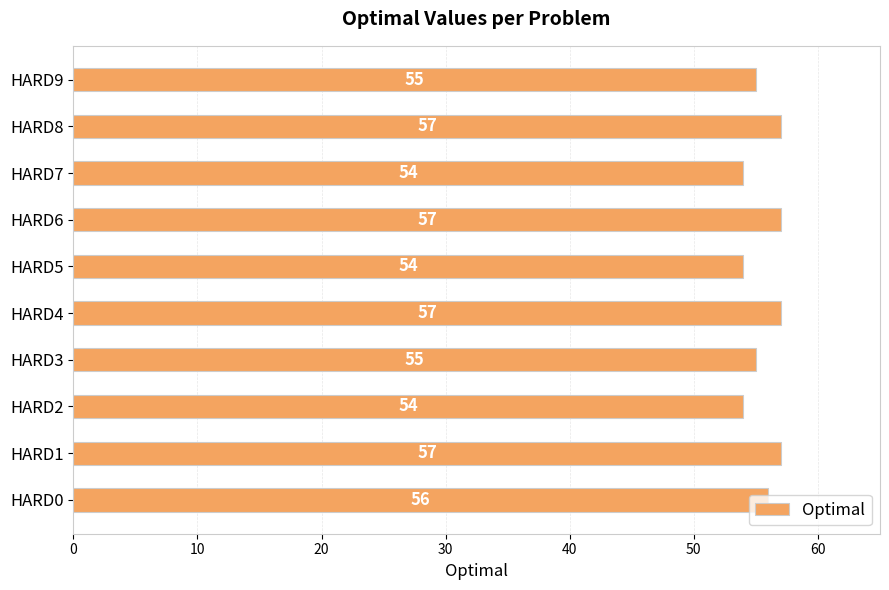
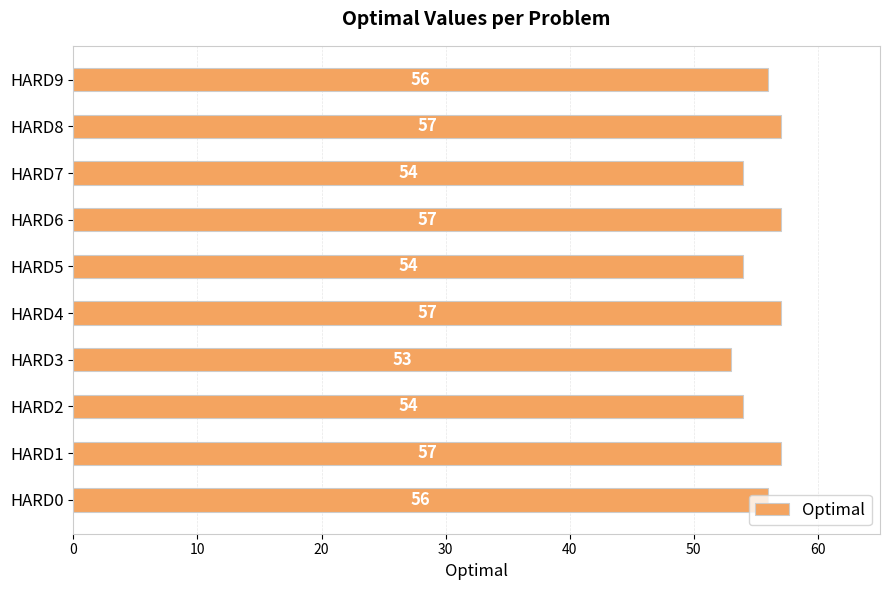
HARD9: 55 -> 56
HARD3: 55 -> 53
